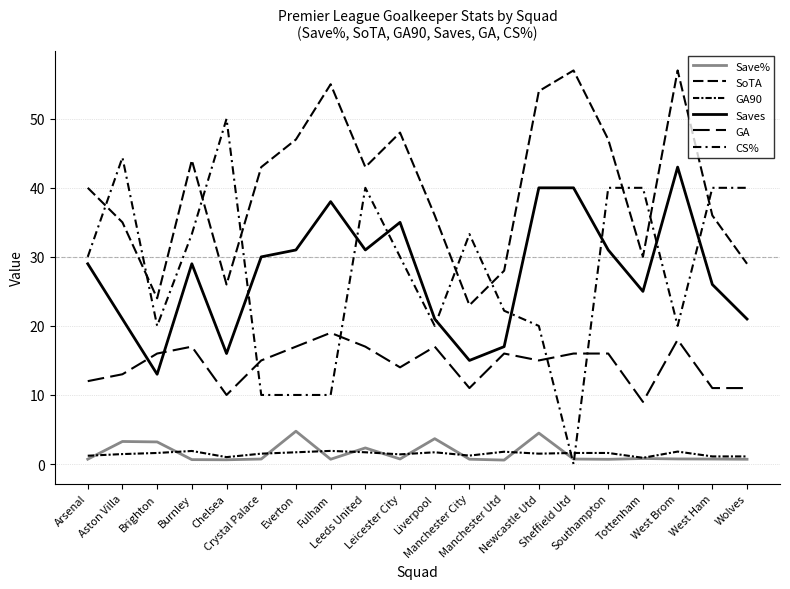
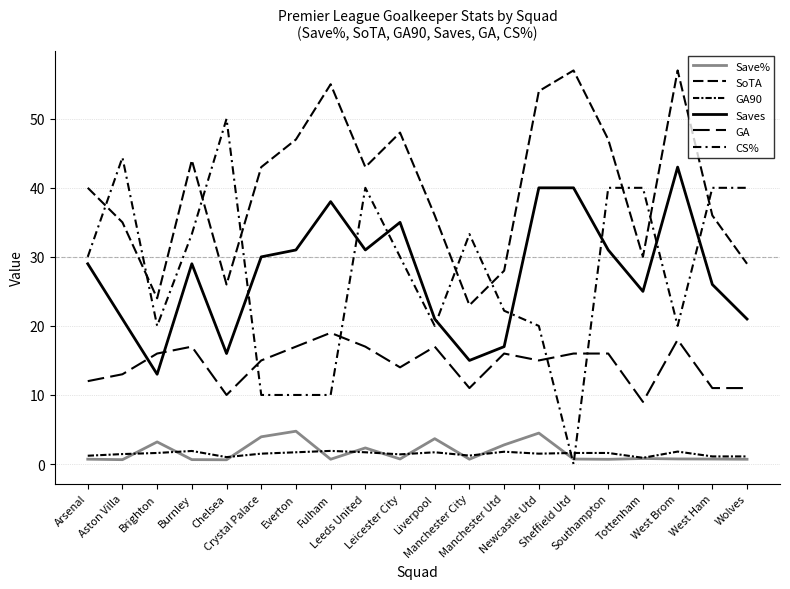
Save%, Aston Villa: 3 -> 1
Save%, Crystal Palace: 1 -> 4
Save%, Manchester Utd: 1 -> 3
